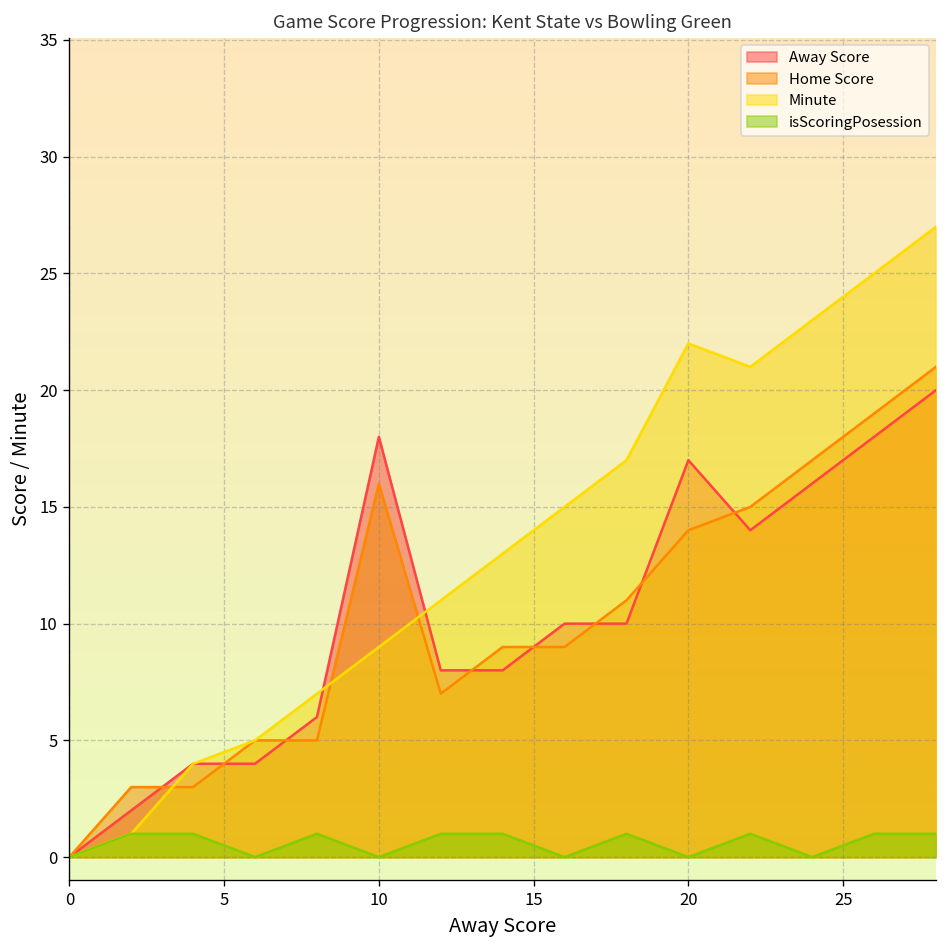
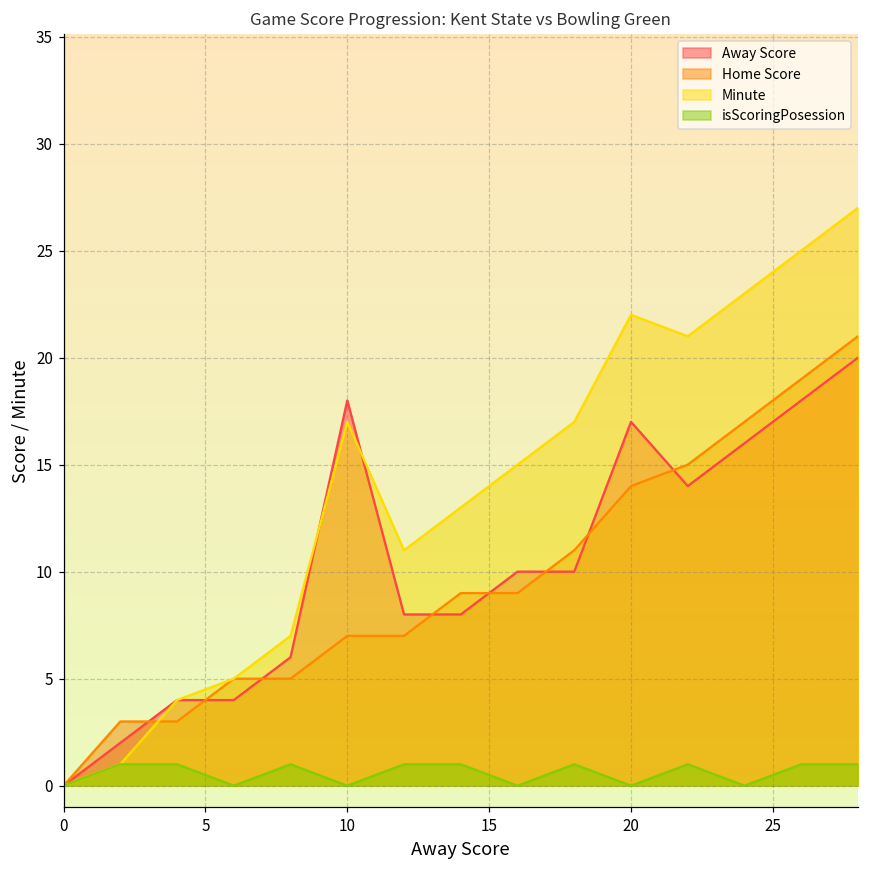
Home Score, 10: 16 -> 7
Minute, 10: 9 -> 17
